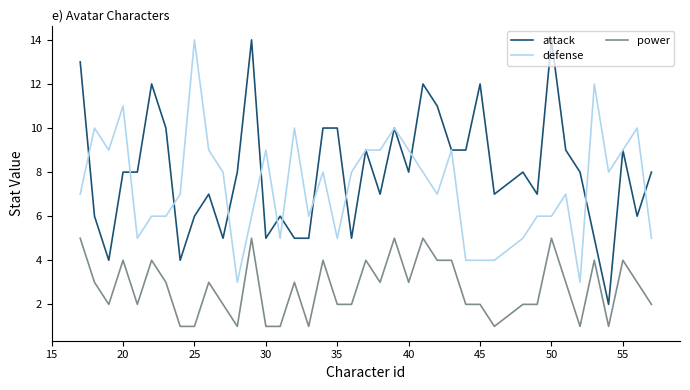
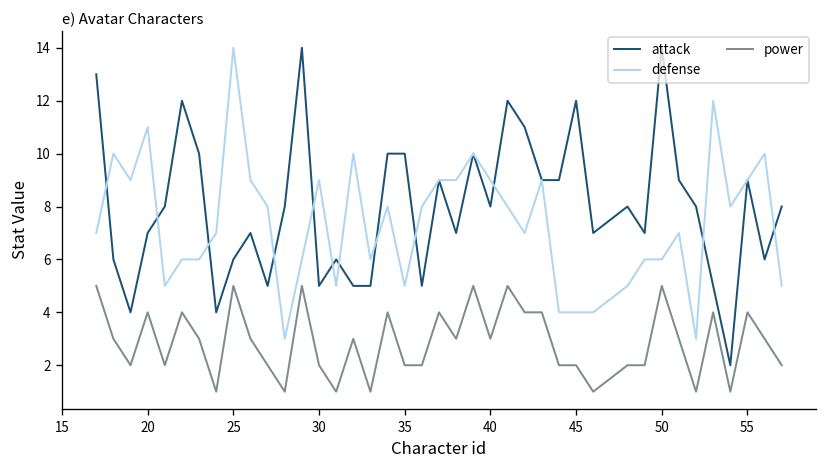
attack, 20: 8 -> 7
power, 25: 1 -> 5
power, 30: 1 -> 2
